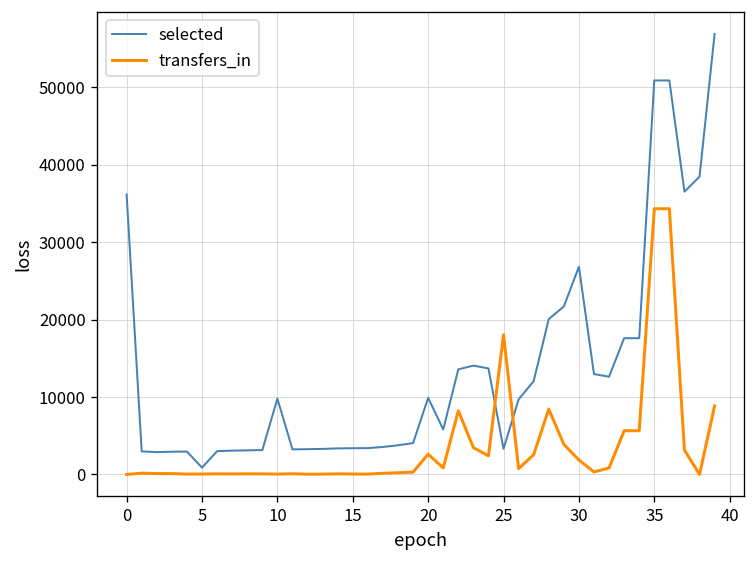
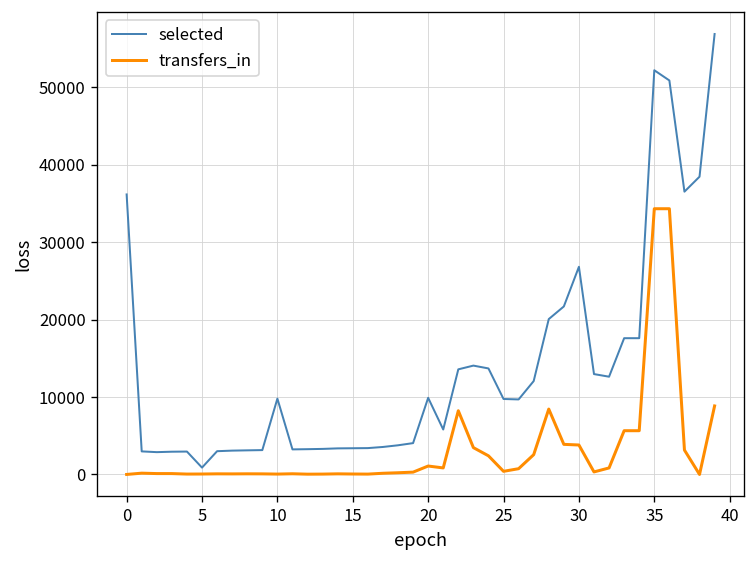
transfers_in, 20: 3000 -> 1000
selected, 25: 3000 -> 10000
transfers_in, 25: 18000 -> 0
transfers_in, 30: 2000 -> 4000
selected, 35: 51000 -> 52000
